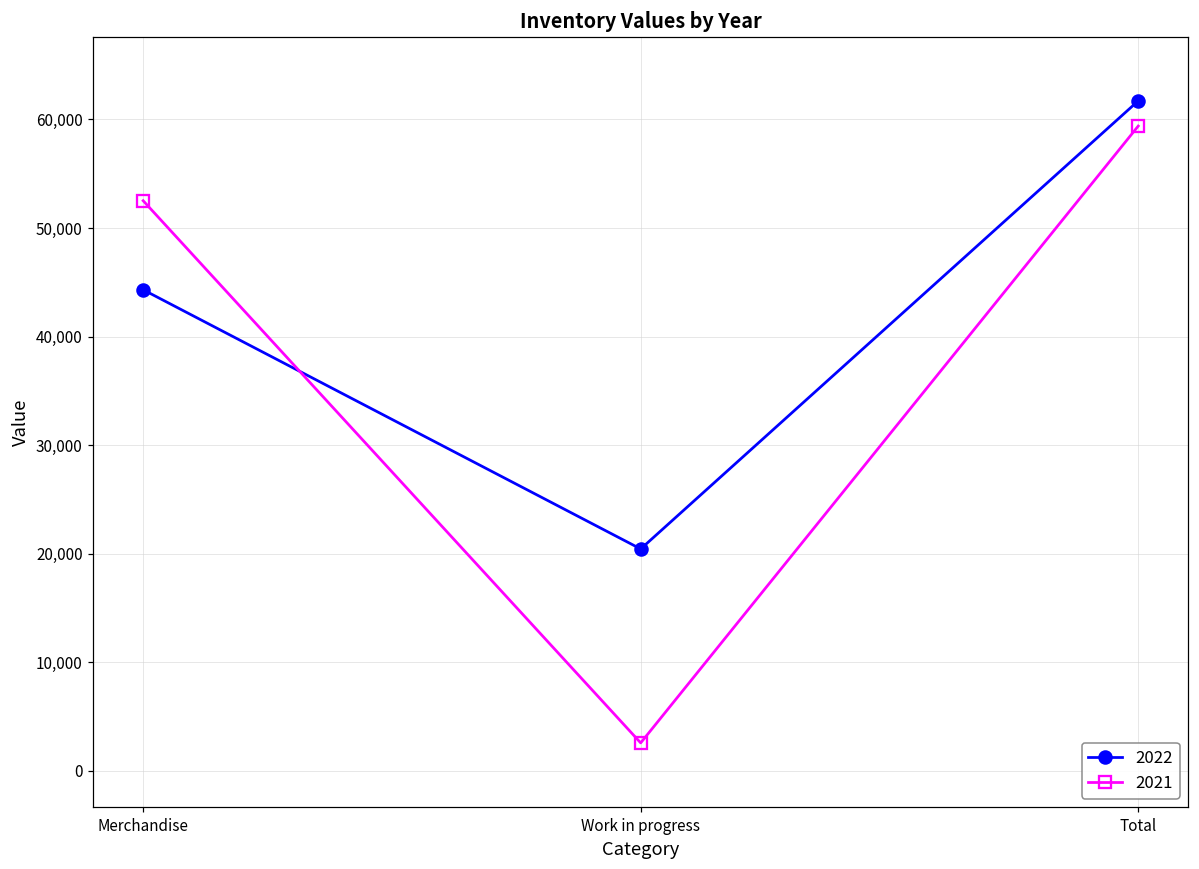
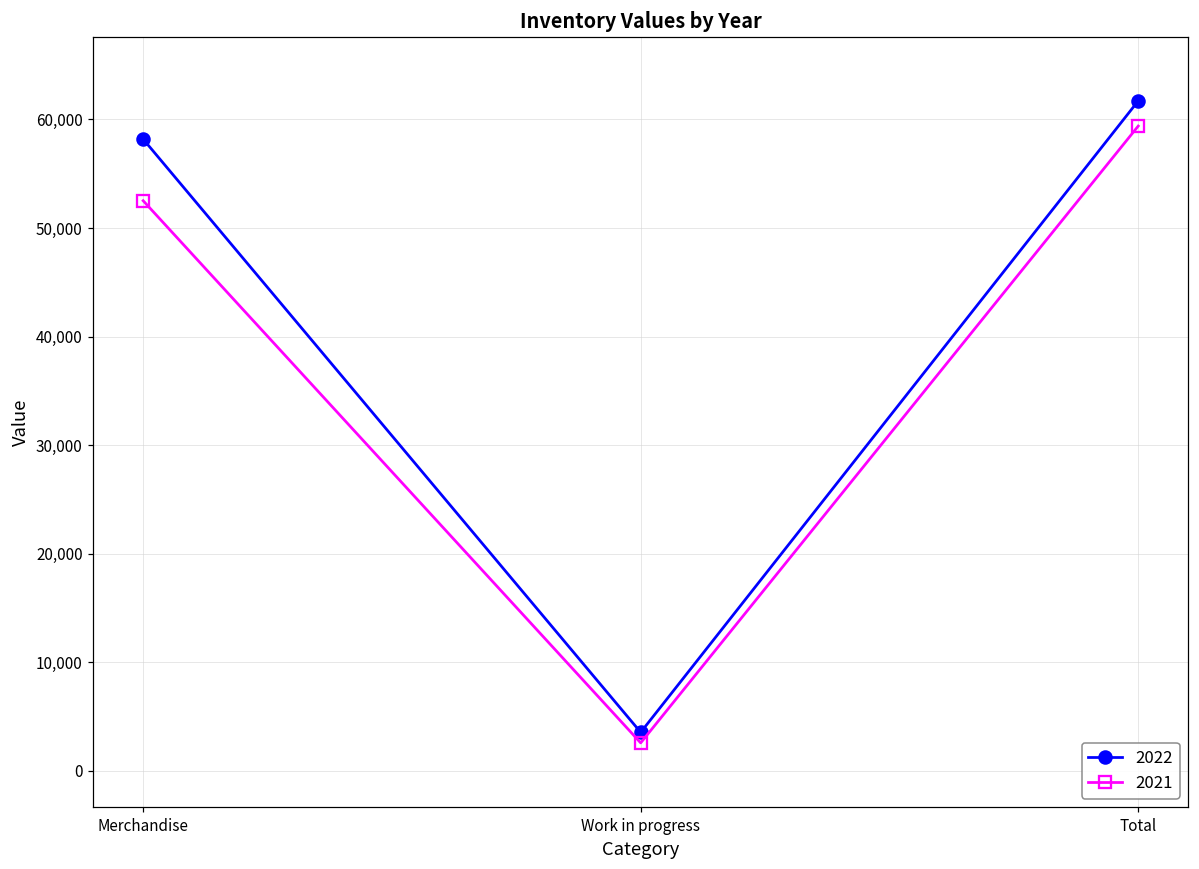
2022, Merchandise: 44,000 -> 58,000
2022, Work in progress: 20,000 -> 4,000
